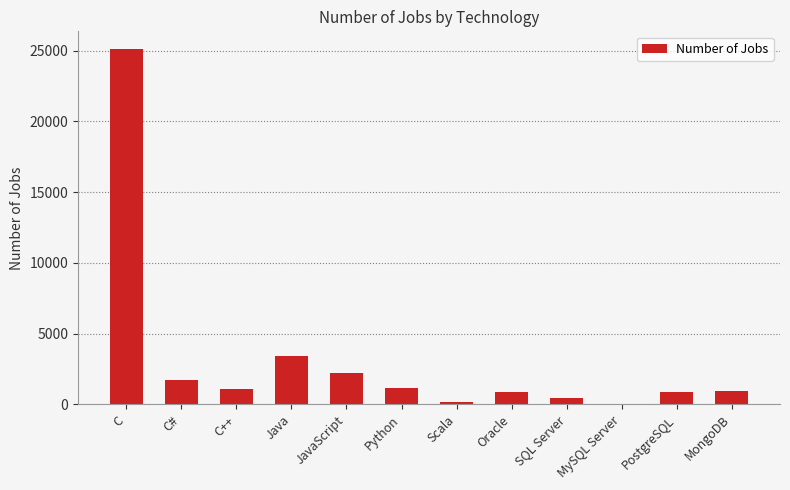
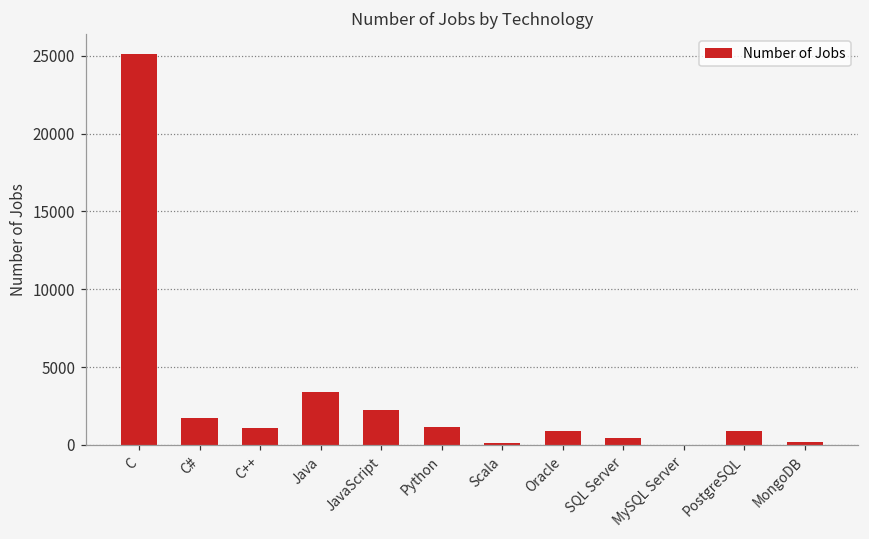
MongoDB: 900 -> 200
